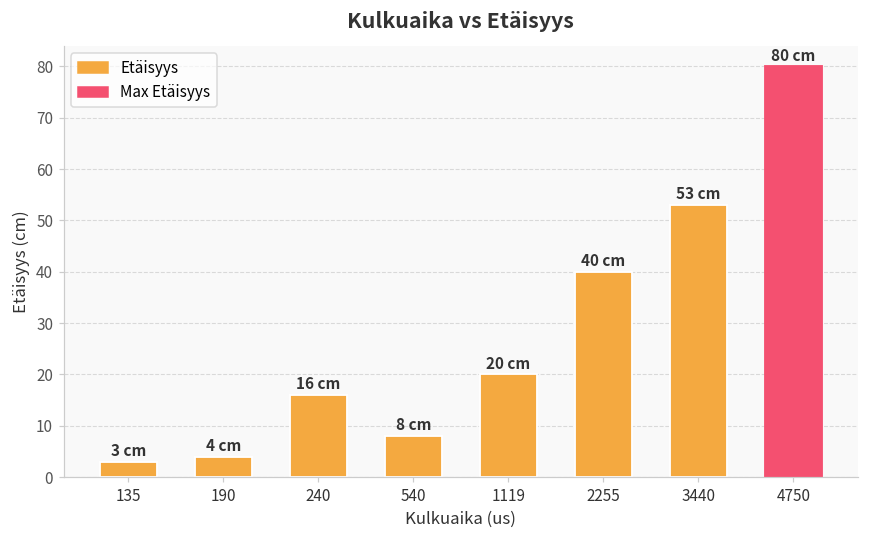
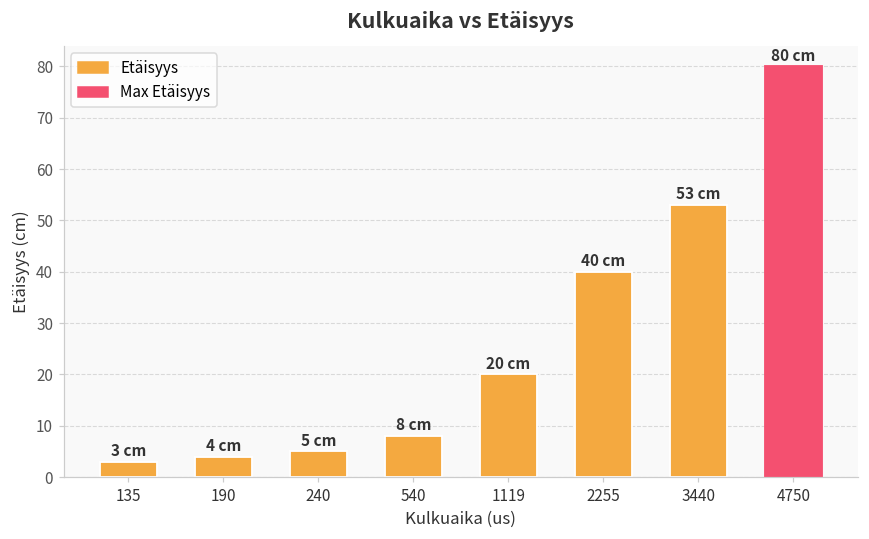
240: 16 -> 5
